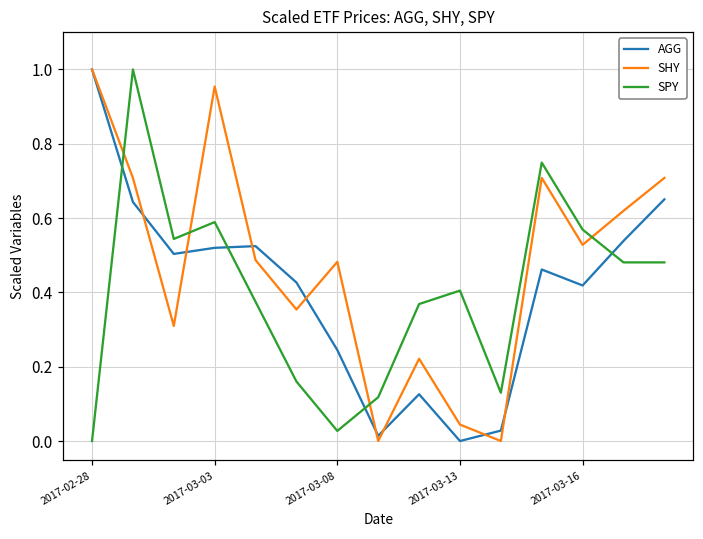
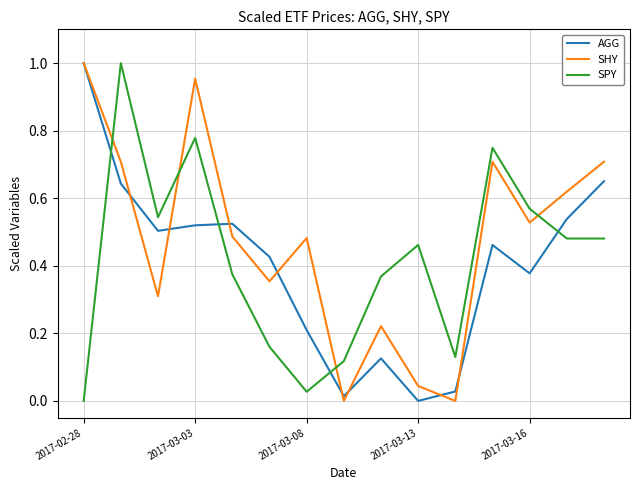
SPY, 2017-03-03: 0.59 -> 0.78
AGG, 2017-03-08: 0.24 -> 0.21
SPY, 2017-03-13: 0.40 -> 0.46
AGG, 2017-03-16: 0.42 -> 0.38
